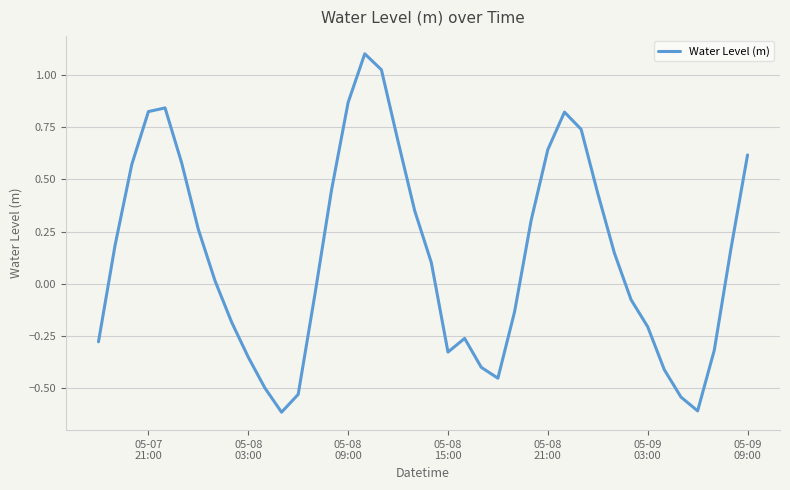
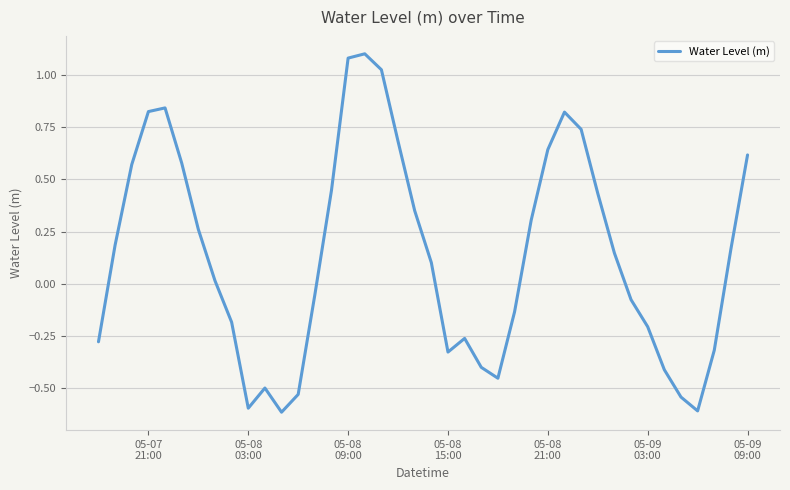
05-08 03:00: -0.35 -> -0.59
05-08 09:00: 0.87 -> 1.08
